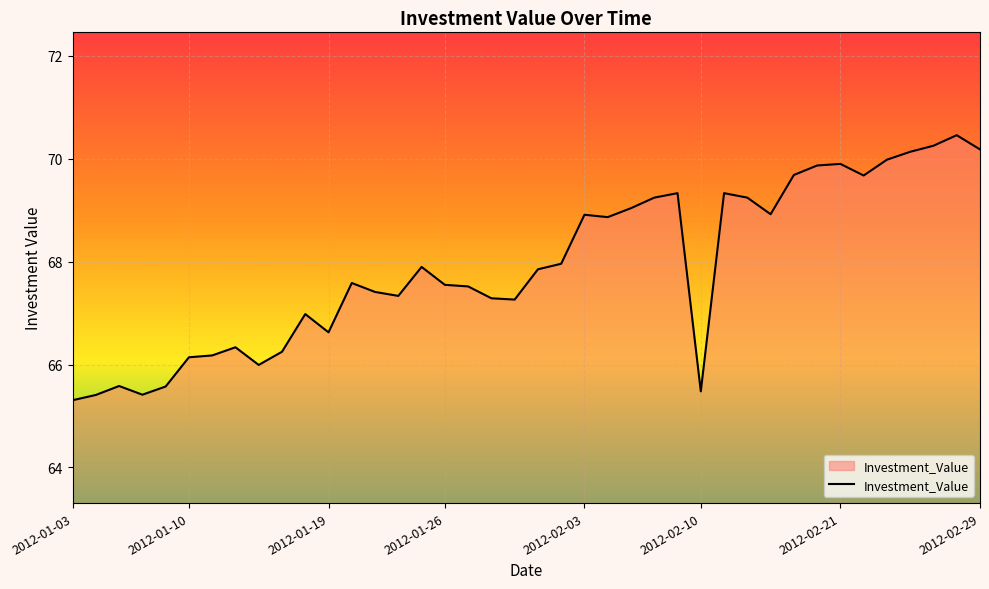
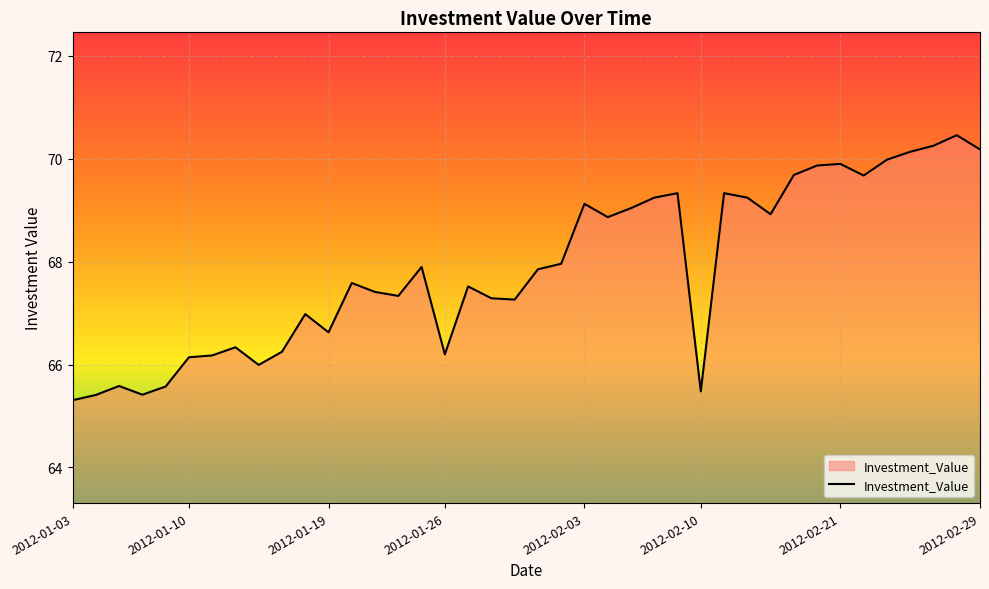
2012-01-26: 67.6 -> 66.2
2012-02-03: 68.9 -> 69.1
